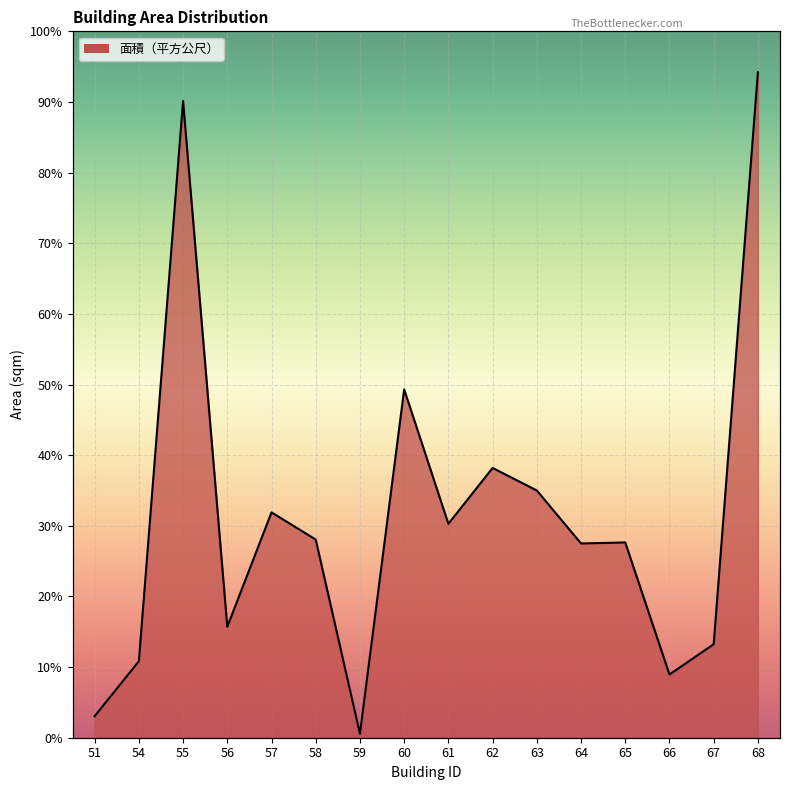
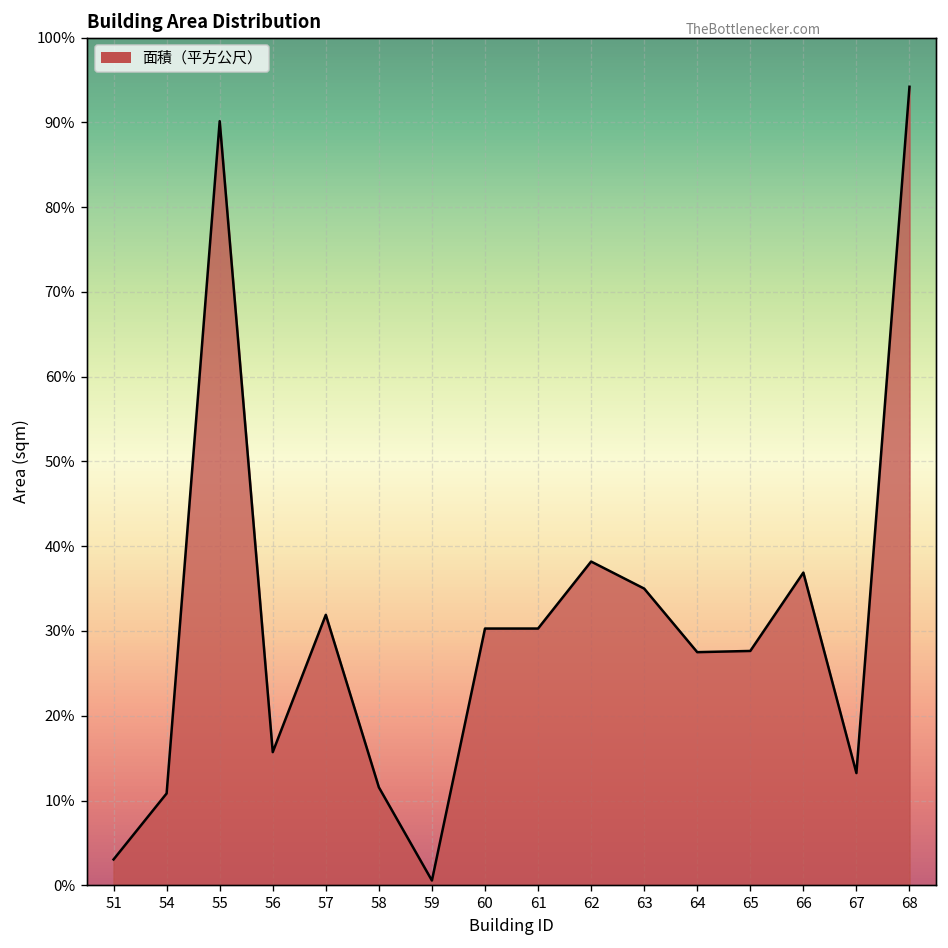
58: 28% -> 12%
60: 49% -> 30%
66: 9% -> 37%
